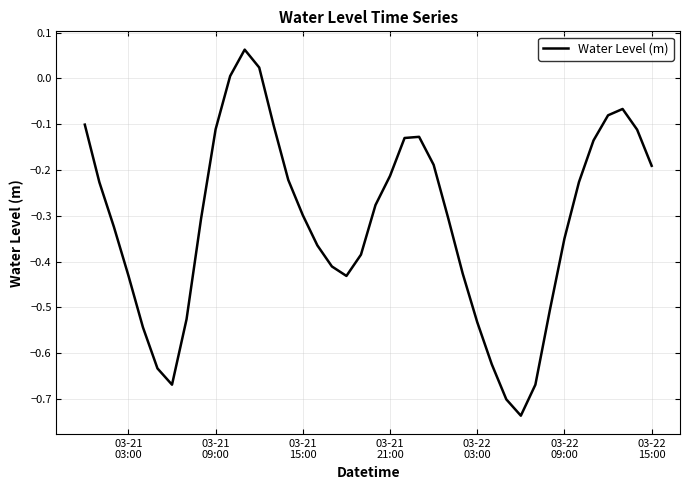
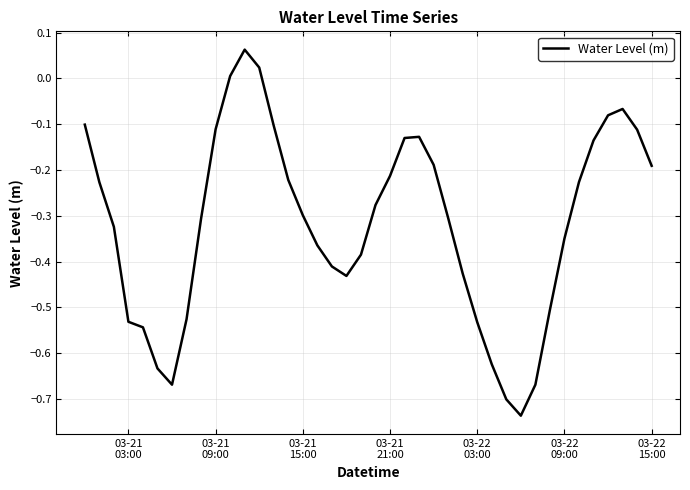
03-21 03:00: -0.43 -> -0.53
